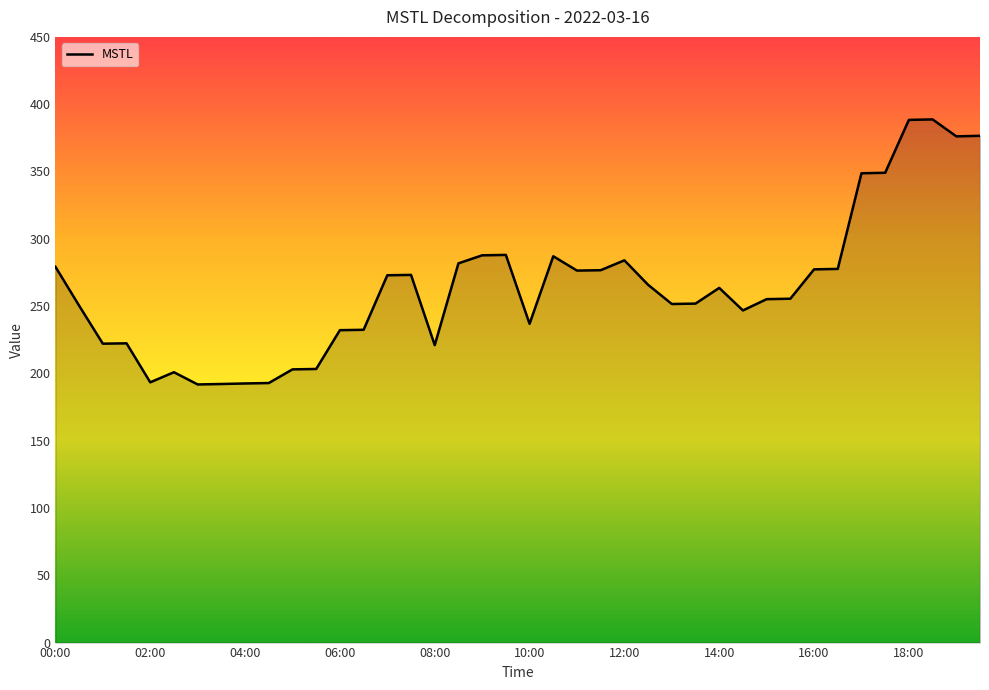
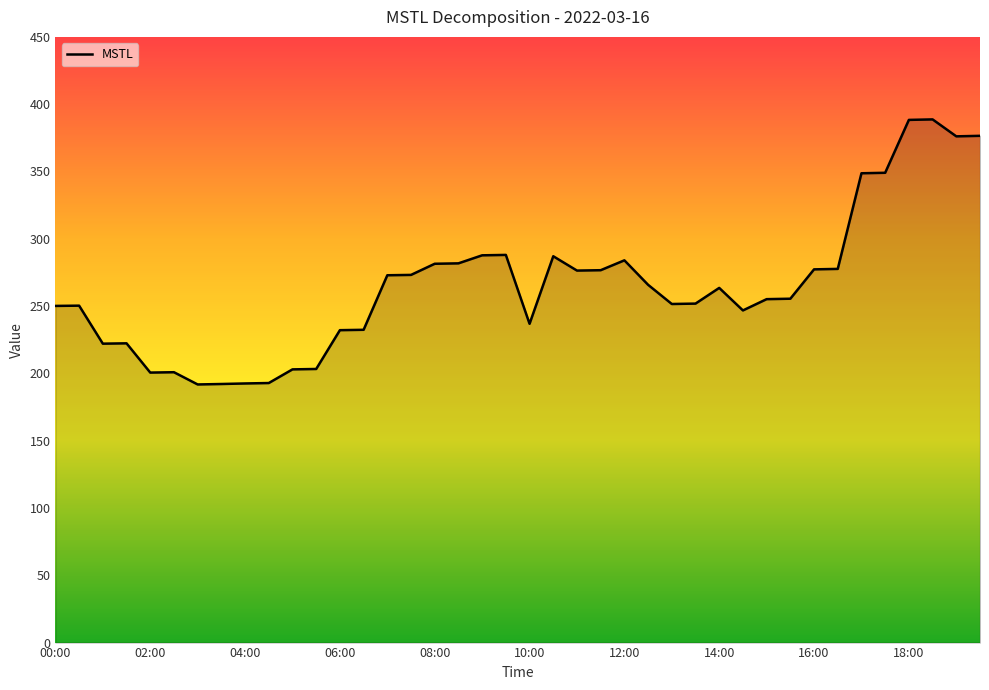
00:00: 279 -> 250
02:00: 193 -> 201
08:00: 221 -> 281
